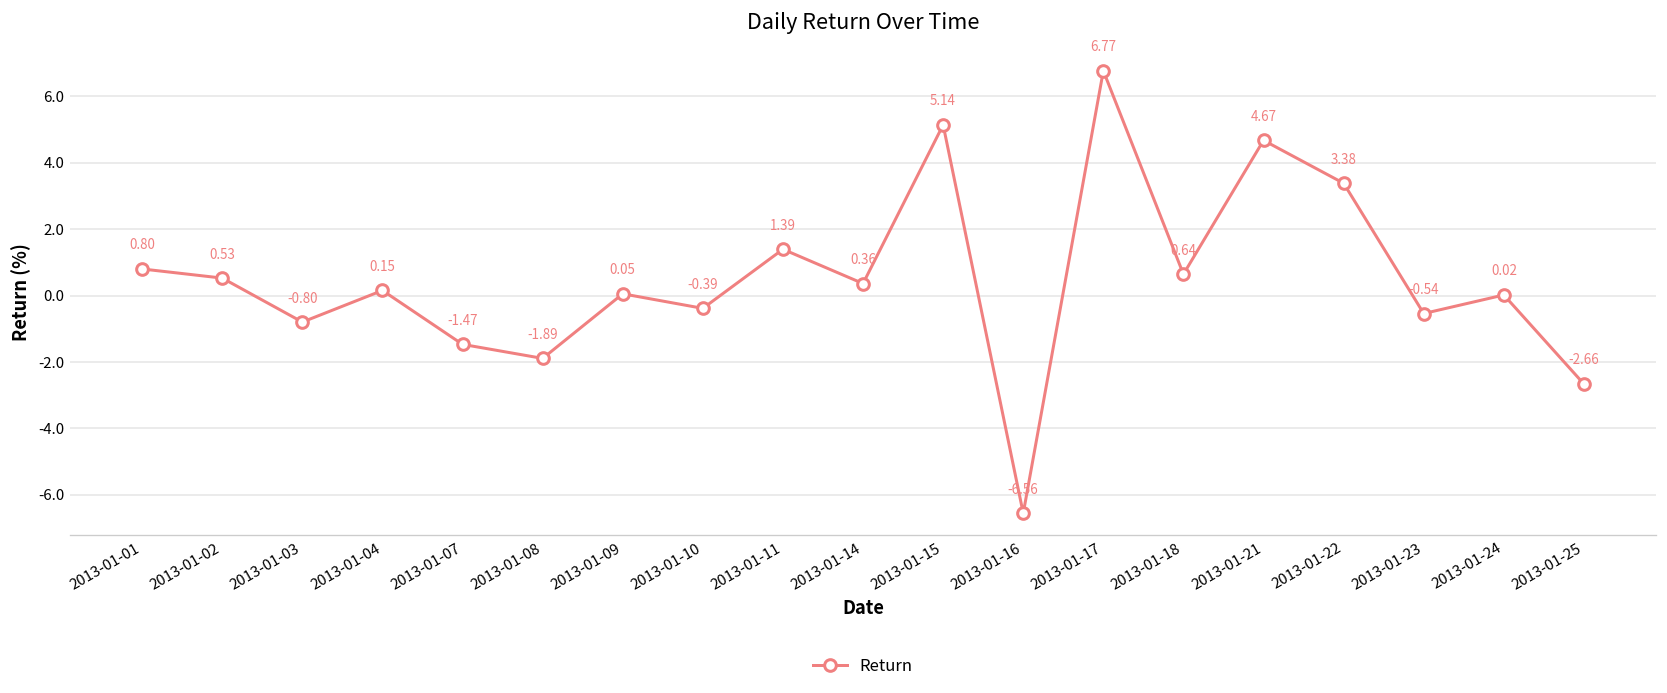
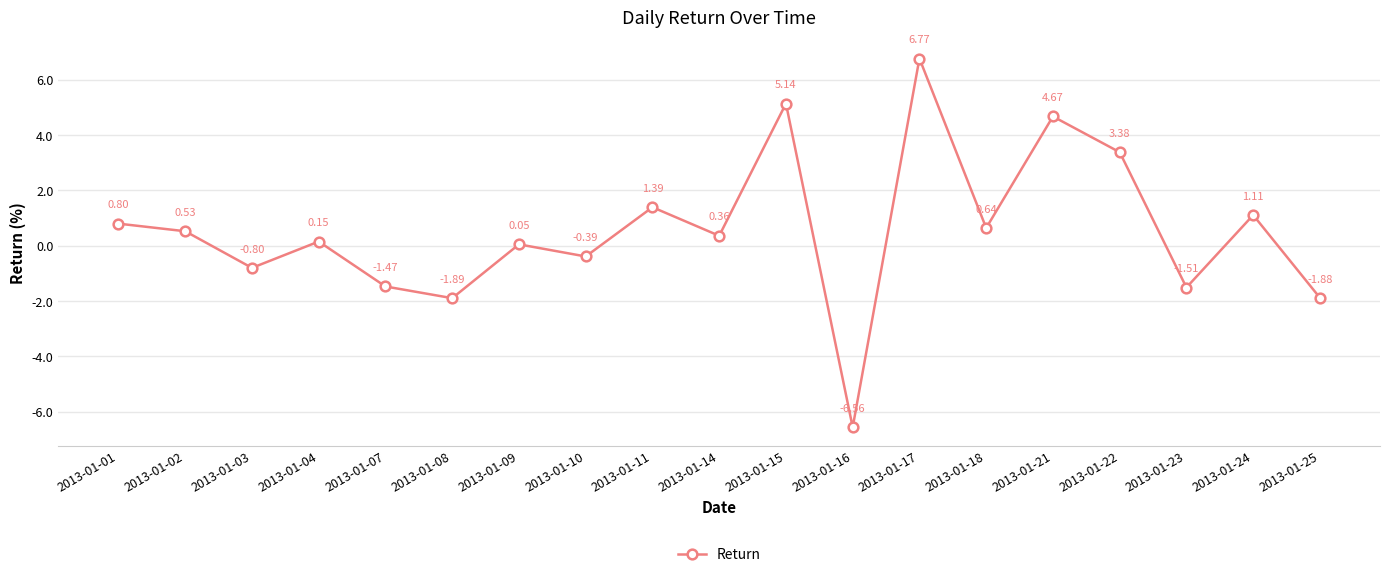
2013-01-23: -0.54 -> -1.51
2013-01-24: 0.02 -> 1.11
2013-01-25: -2.66 -> -1.88
